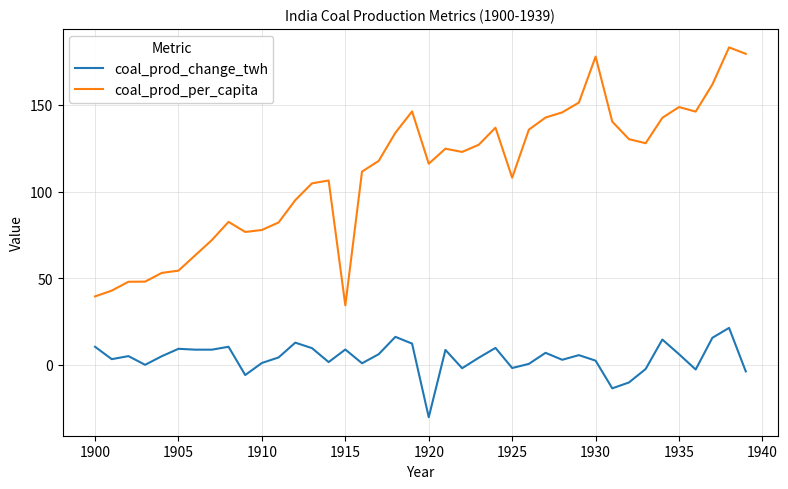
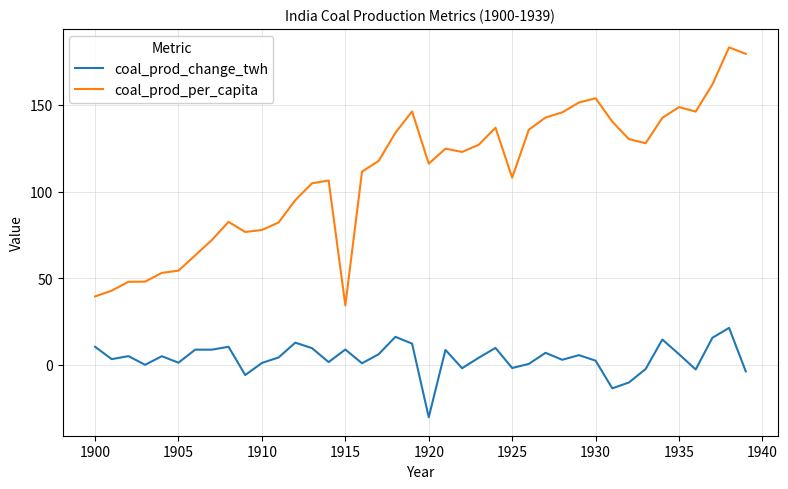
coal_prod_change_twh, 1905: 9 -> 1
coal_prod_per_capita, 1930: 178 -> 154
